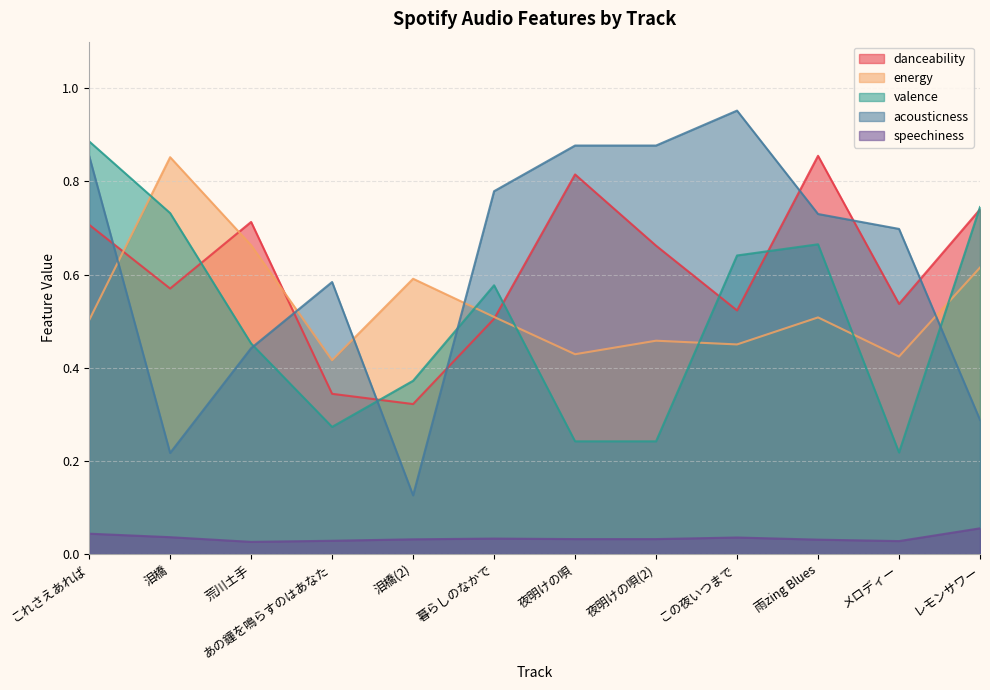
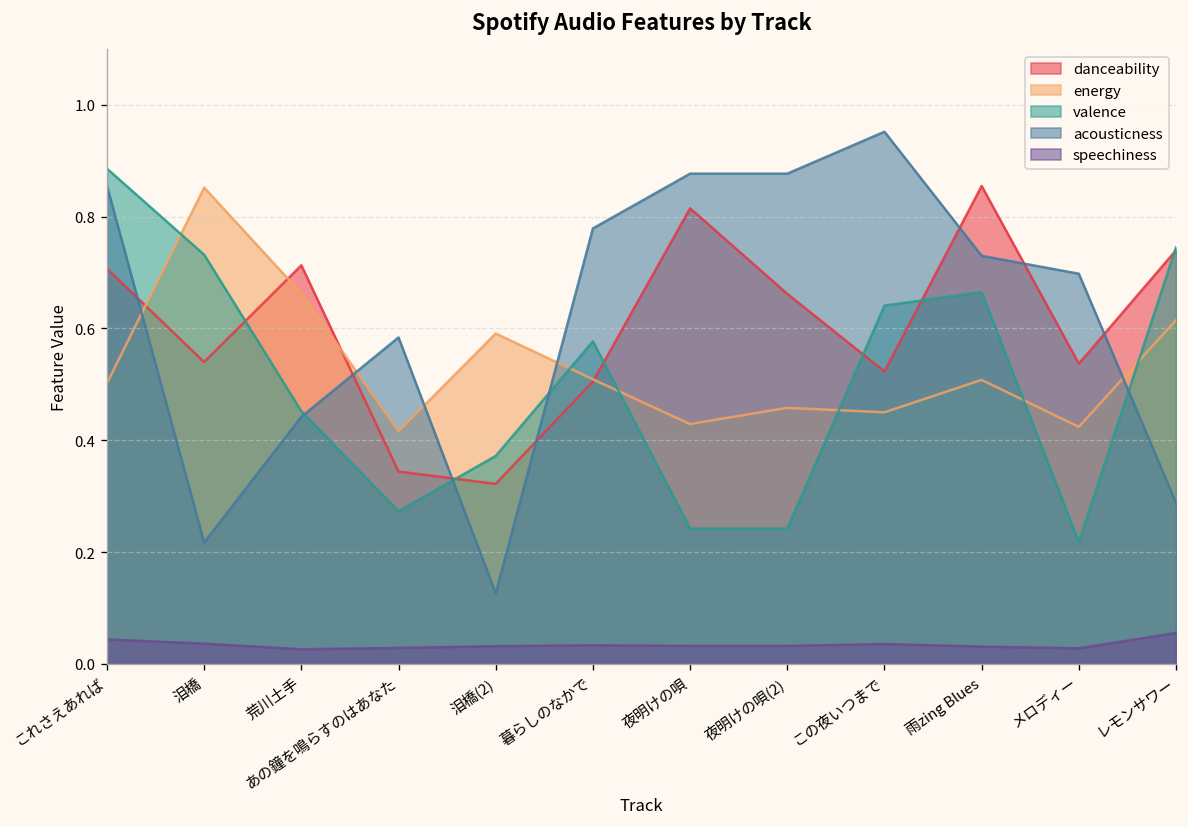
danceability, 泪橋: 0.57 -> 0.54
